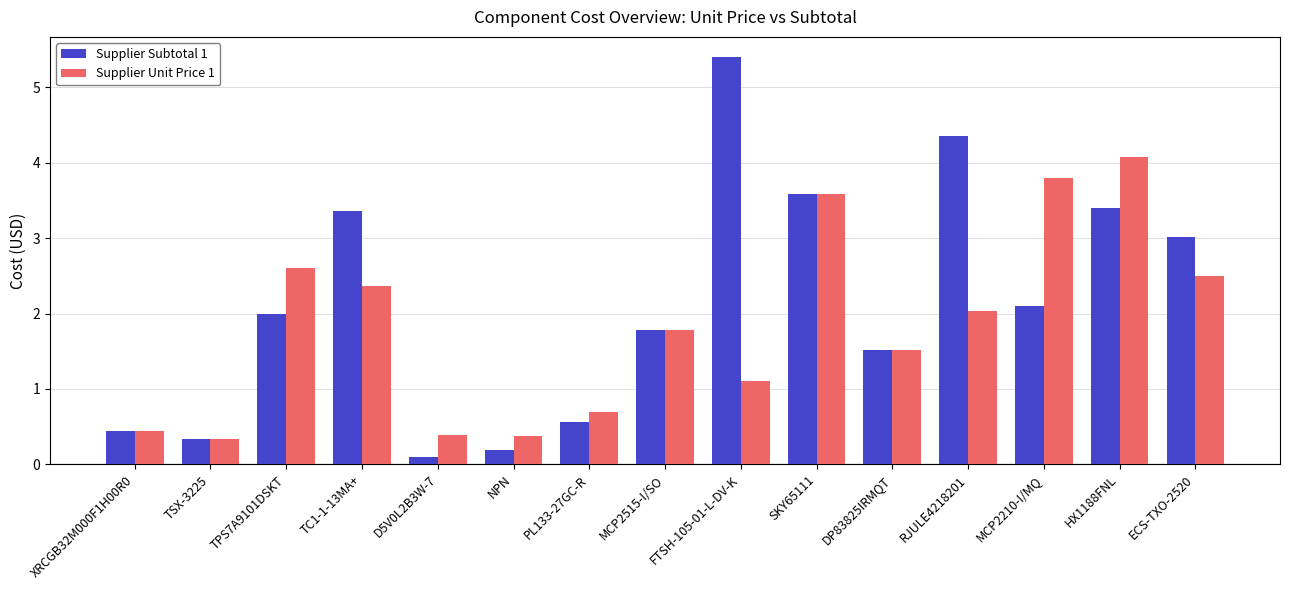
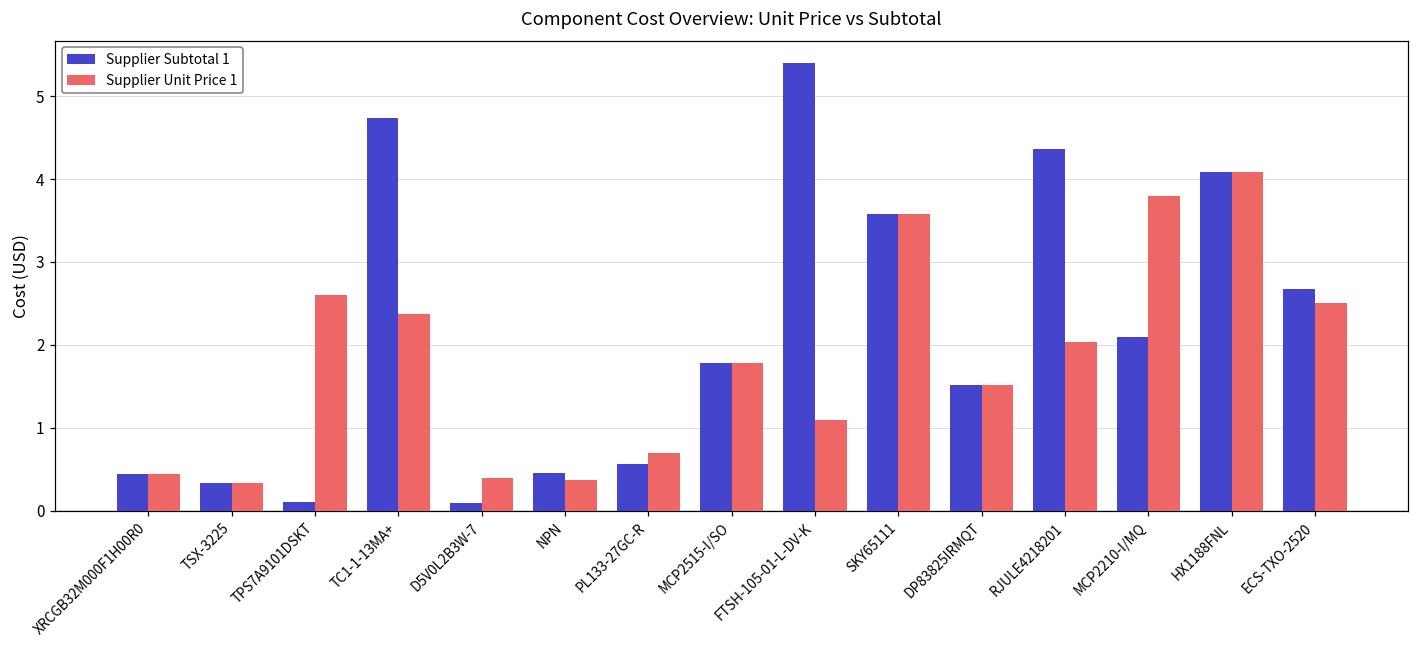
Supplier Subtotal 1, TPS7A9101DSKT: 2.0 -> 0.1
Supplier Subtotal 1, TC1-1-13MA+: 3.4 -> 4.7
Supplier Subtotal 1, NPN: 0.2 -> 0.5
Supplier Subtotal 1, HX1188FNL: 3.4 -> 4.1
Supplier Subtotal 1, ECS-TXO-2520: 3.0 -> 2.7
